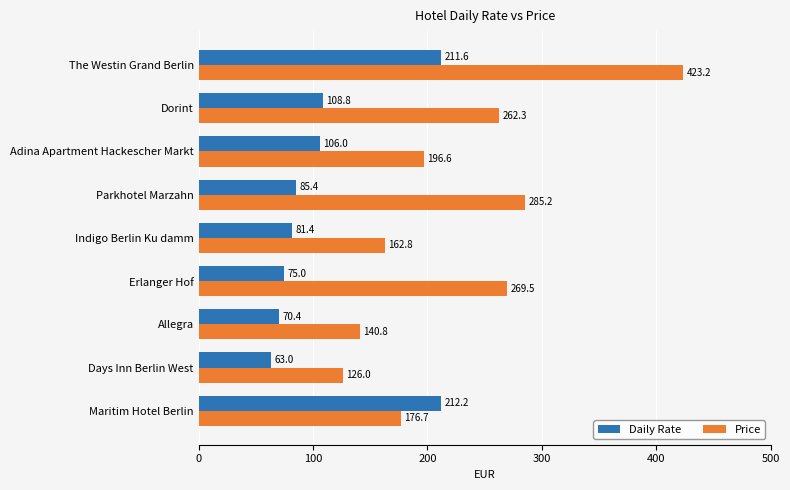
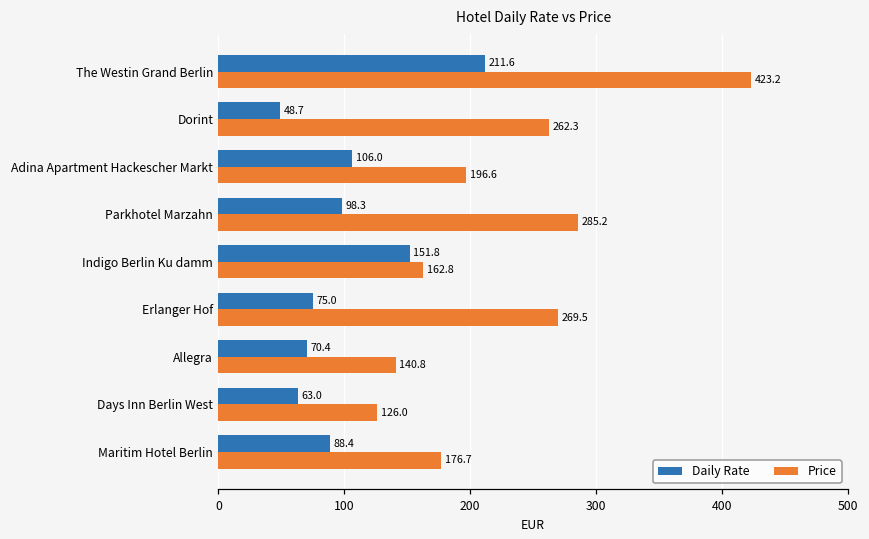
Daily Rate, Dorint: 108.8 -> 48.7
Daily Rate, Parkhotel Marzahn: 85.4 -> 98.3
Daily Rate, Indigo Berlin Ku damm: 81.4 -> 151.8
Daily Rate, Maritim Hotel Berlin: 212.2 -> 88.4
